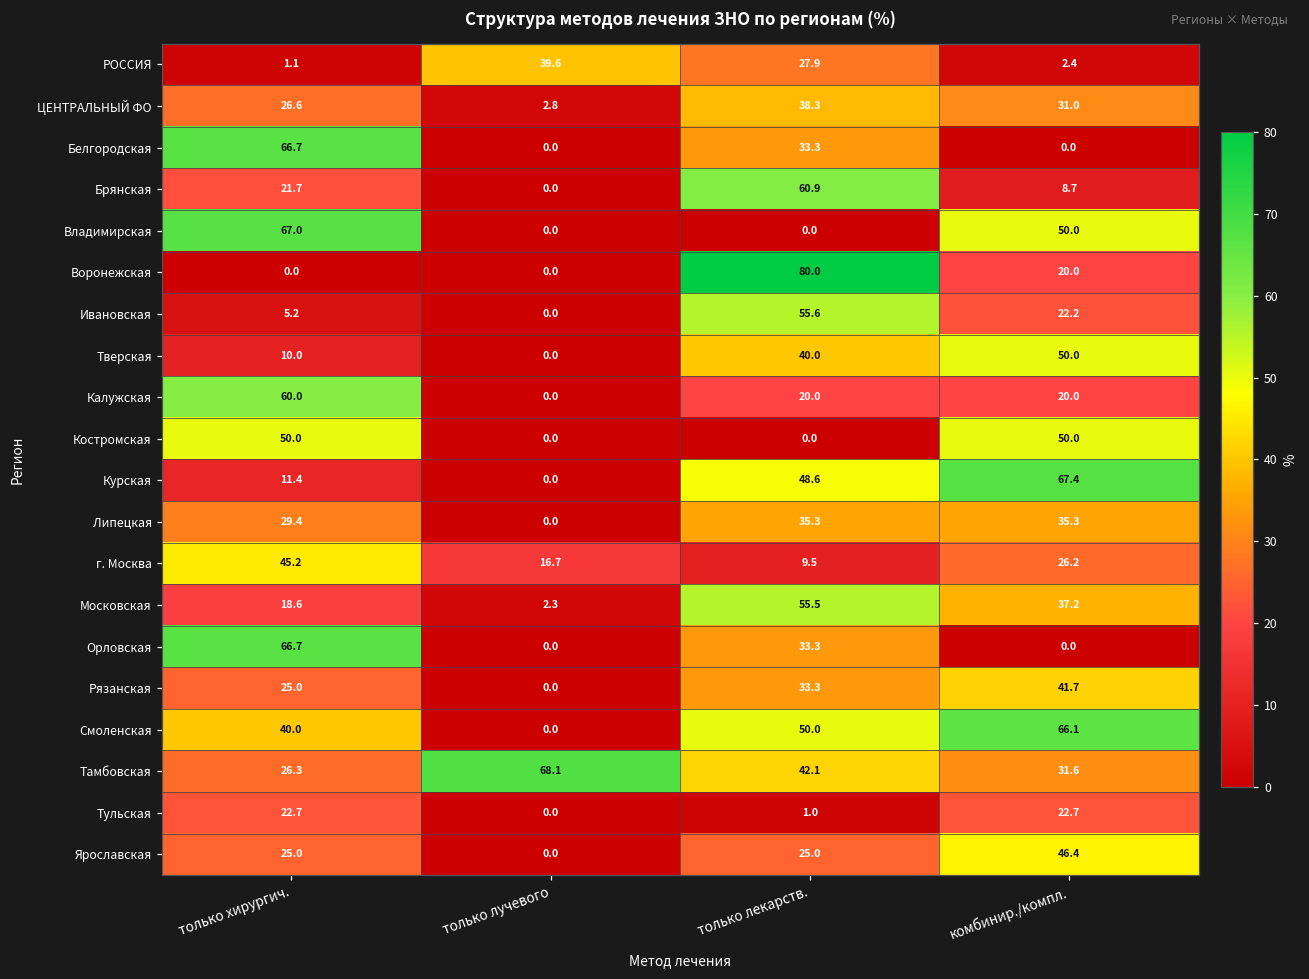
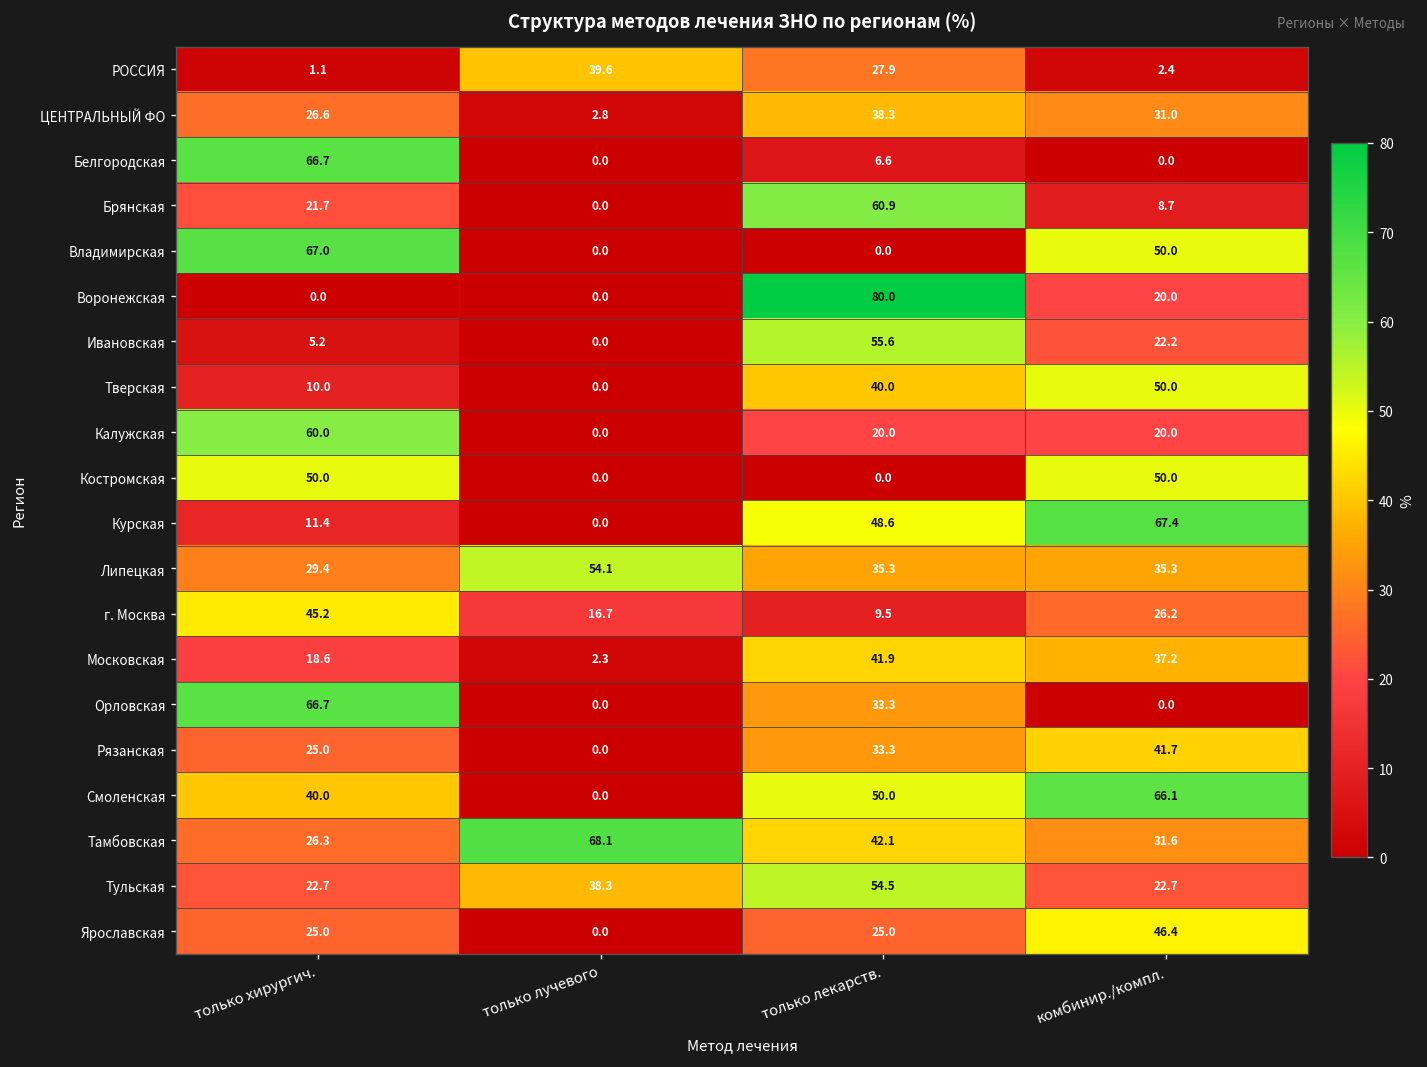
Белгородская, только лекарств.: 33.3 -> 6.6
Липецкая, только лучевого: 0.0 -> 54.1
Московская, только лекарств.: 55.5 -> 41.9
Тульская, только лучевого: 0.0 -> 38.3
Тульская, только лекарств.: 1.0 -> 54.5
